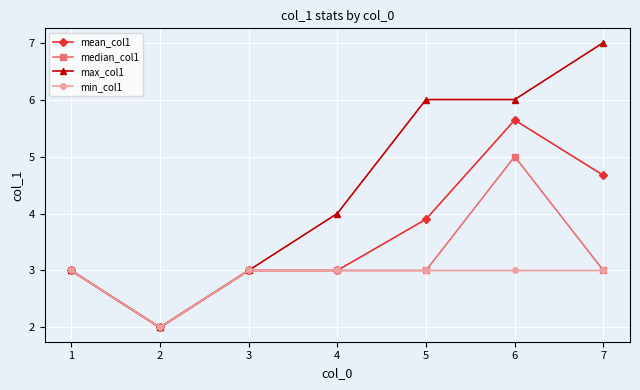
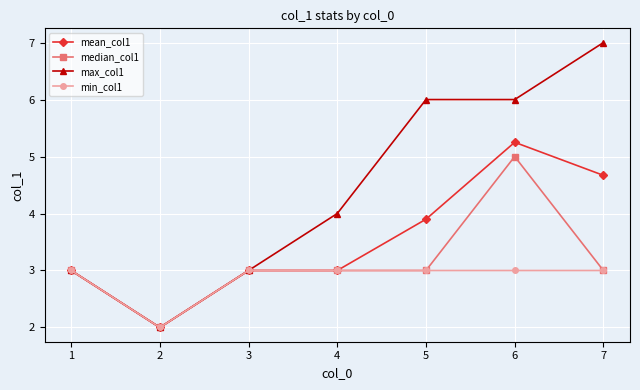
mean_col1, 6: 5.6 -> 5.3
